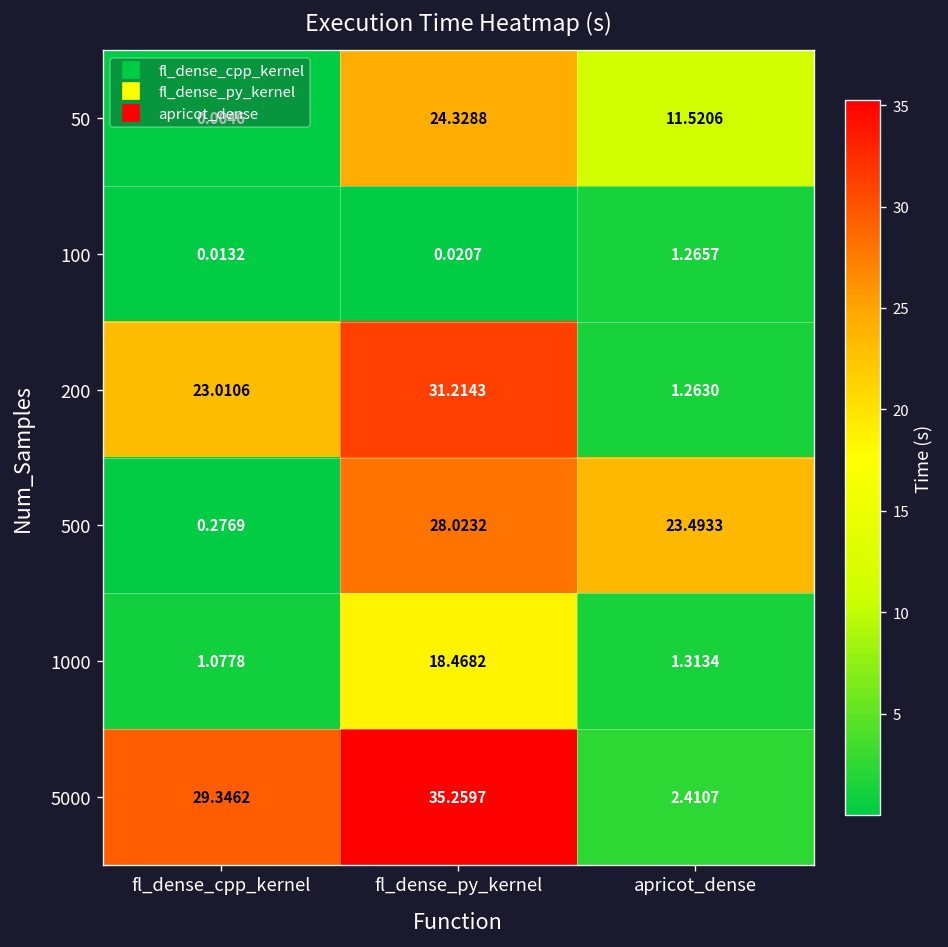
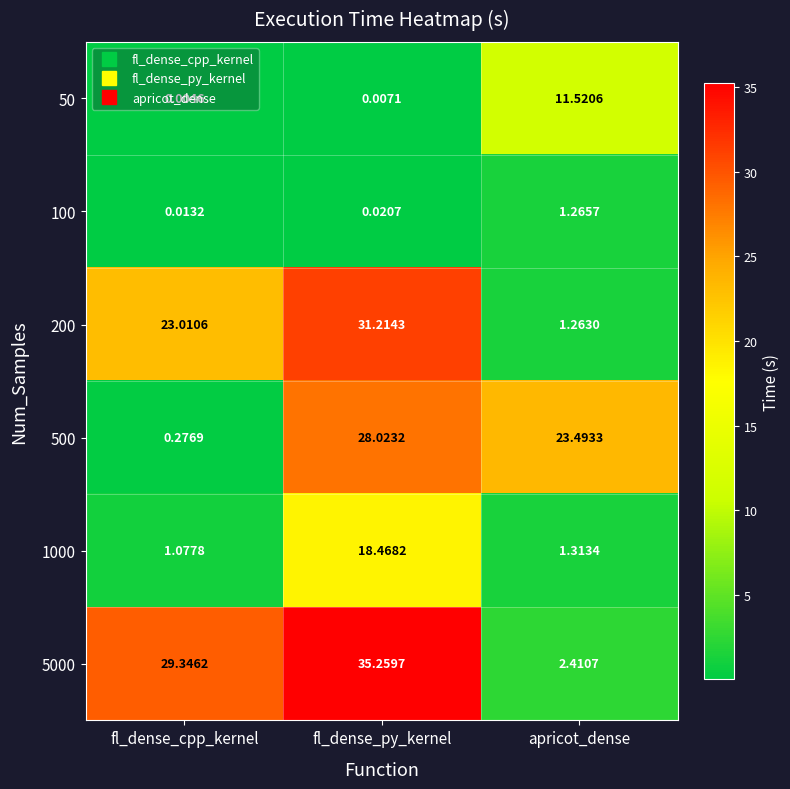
50, fl_dense_py_kernel: 24.3288 -> 0.0071
